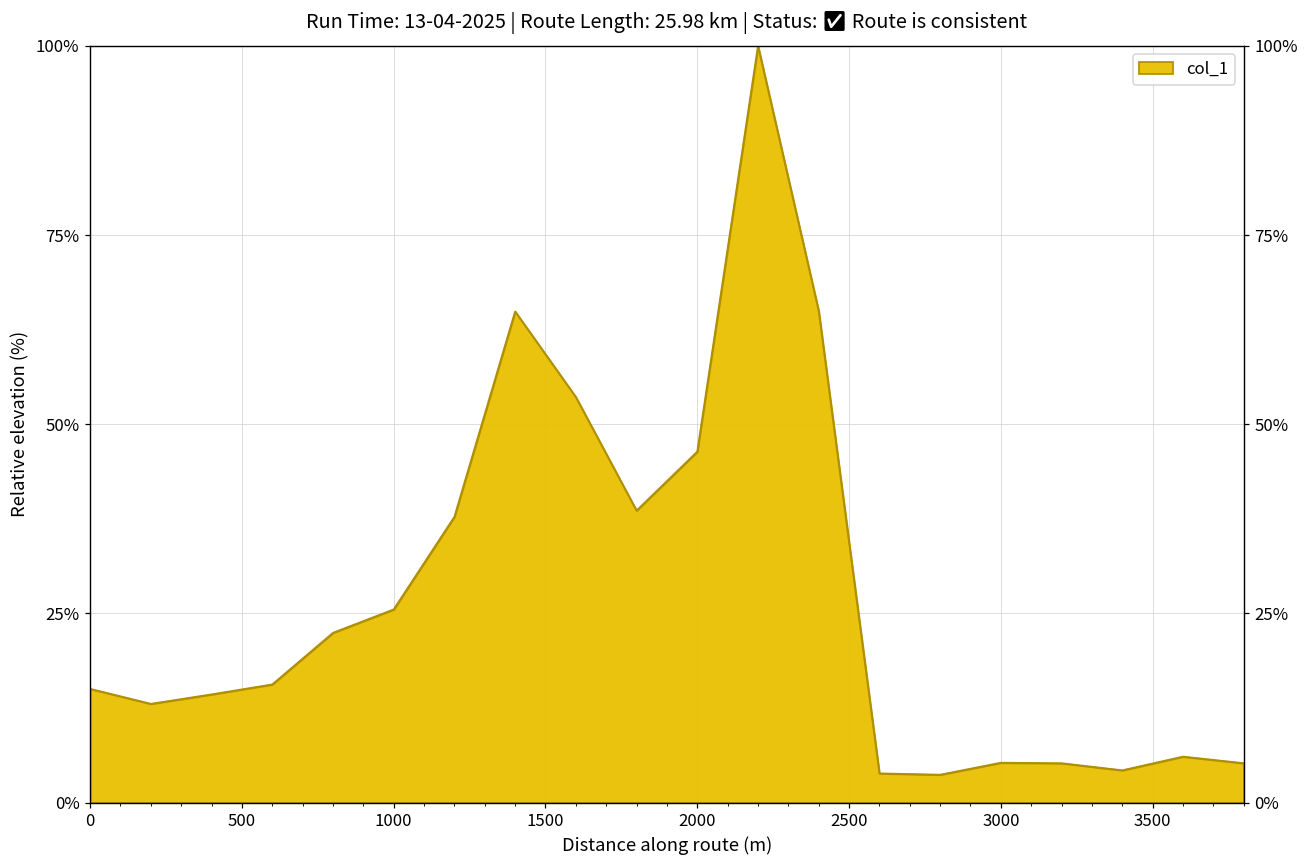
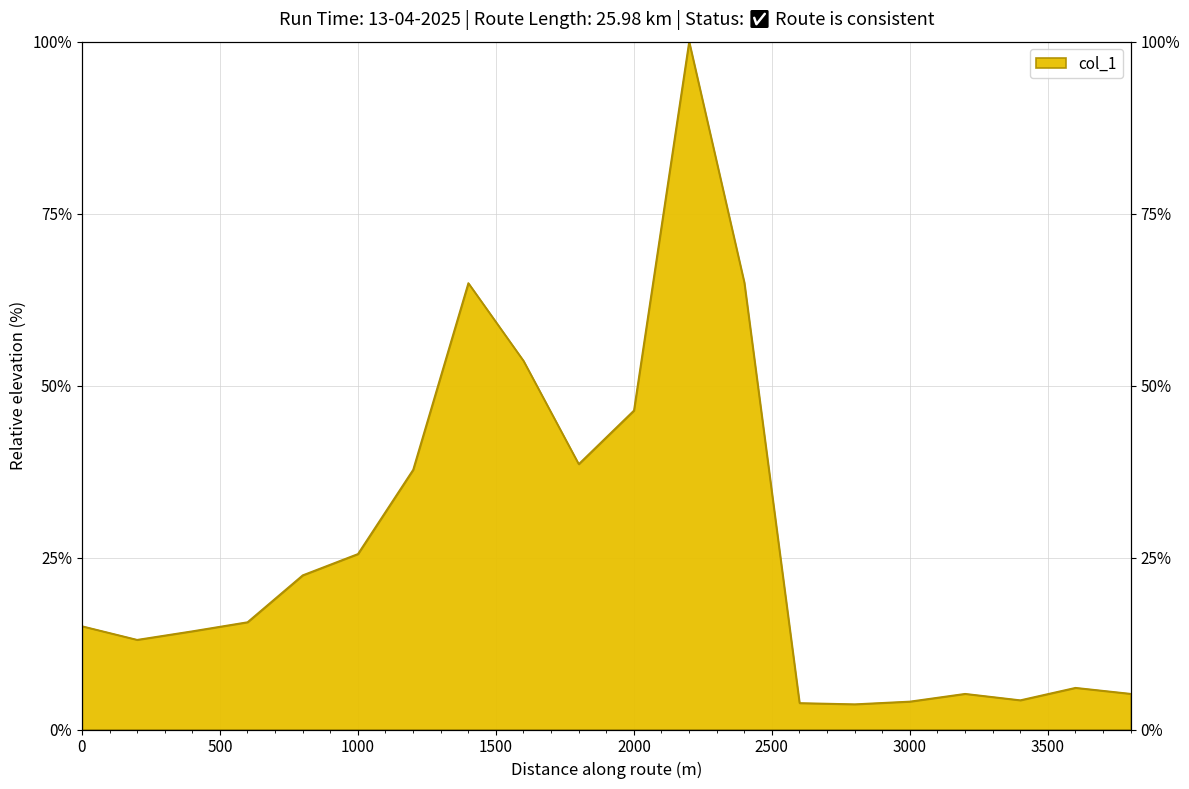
3000: 5% -> 4%
